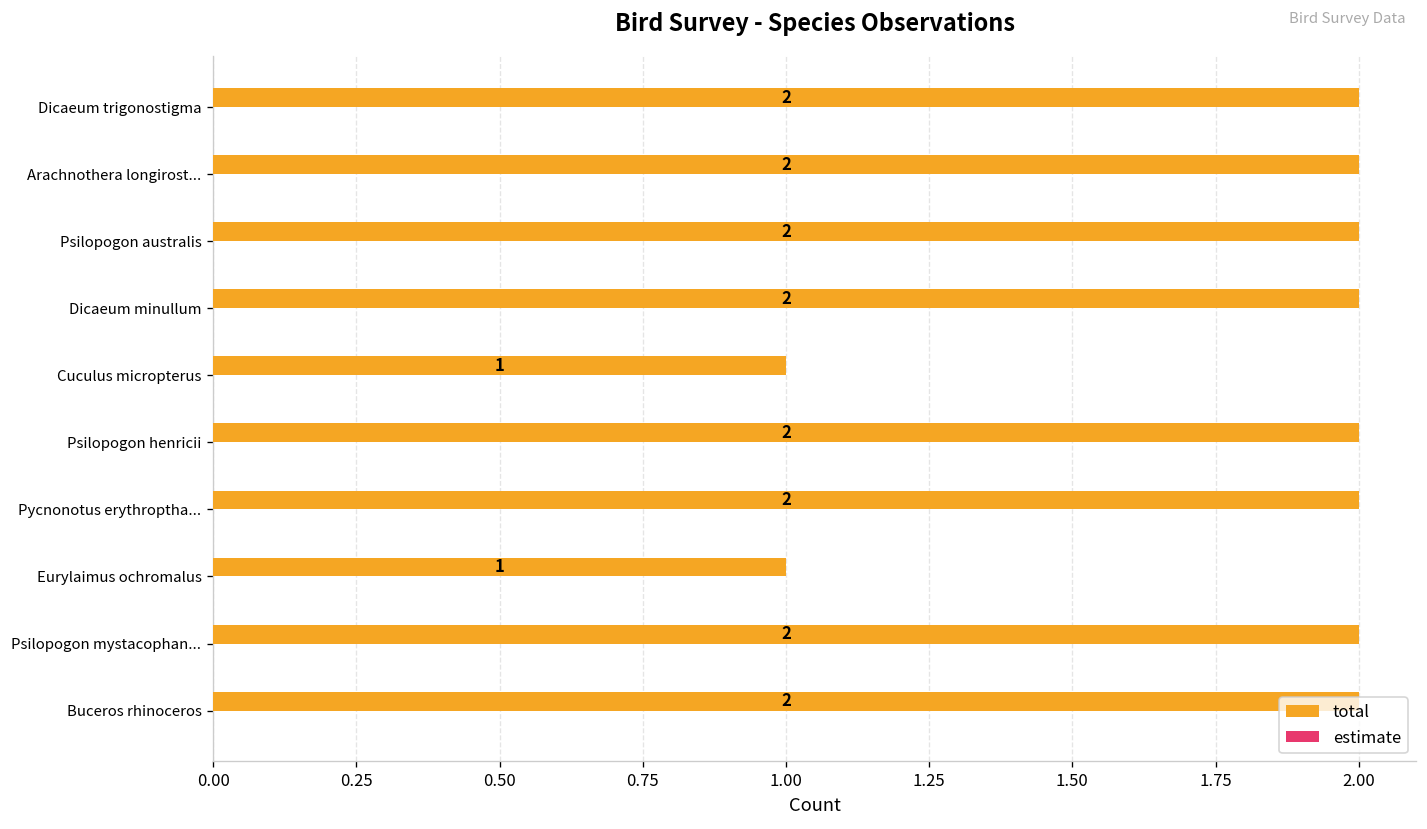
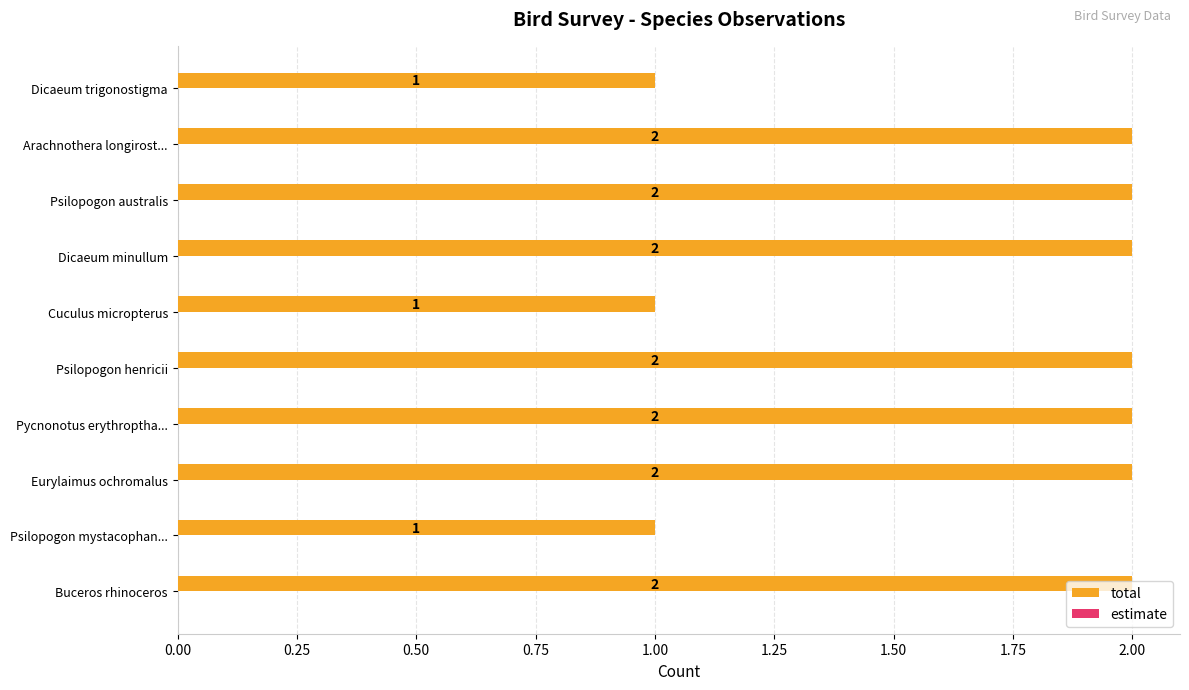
total, Dicaeum trigonostigma: 2 -> 1
total, Eurylaimus ochromalus: 1 -> 2
total, Psilopogon mystacophan...: 2 -> 1
